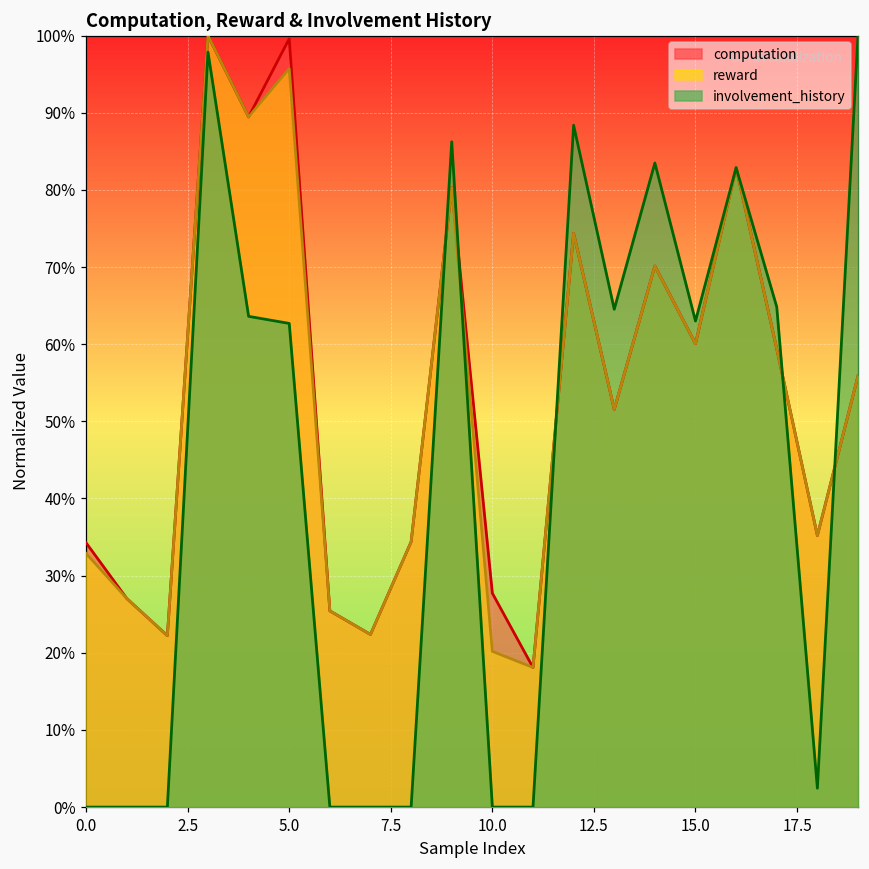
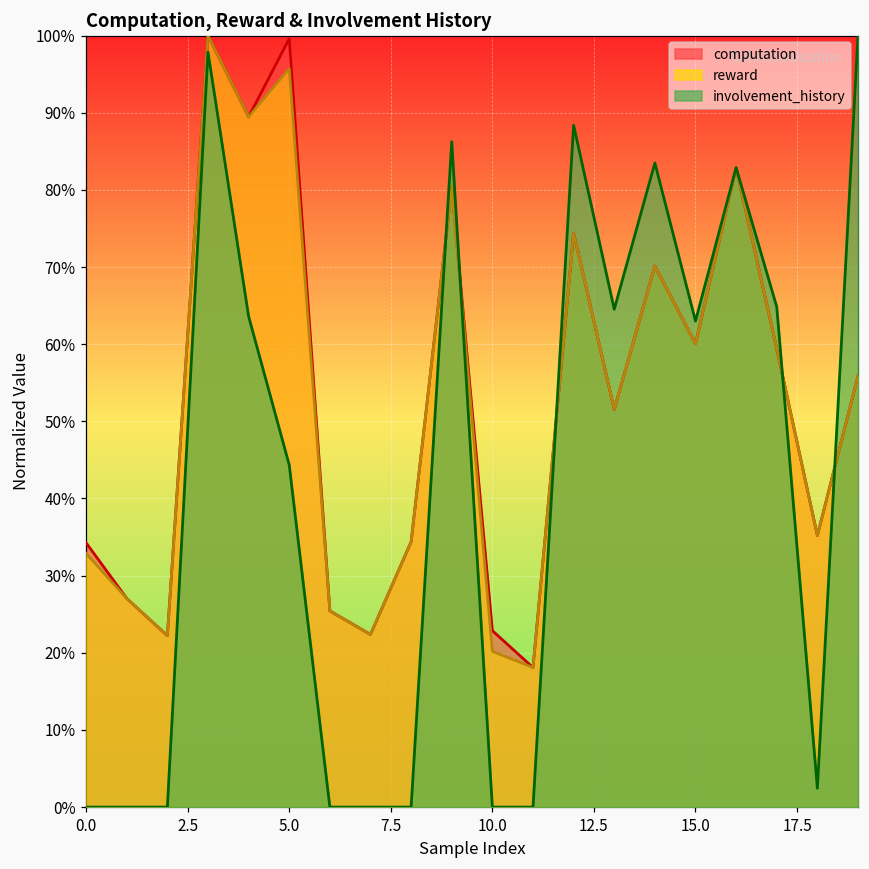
involvement_history, 5.0: 63% -> 44%
computation, 10.0: 28% -> 23%
